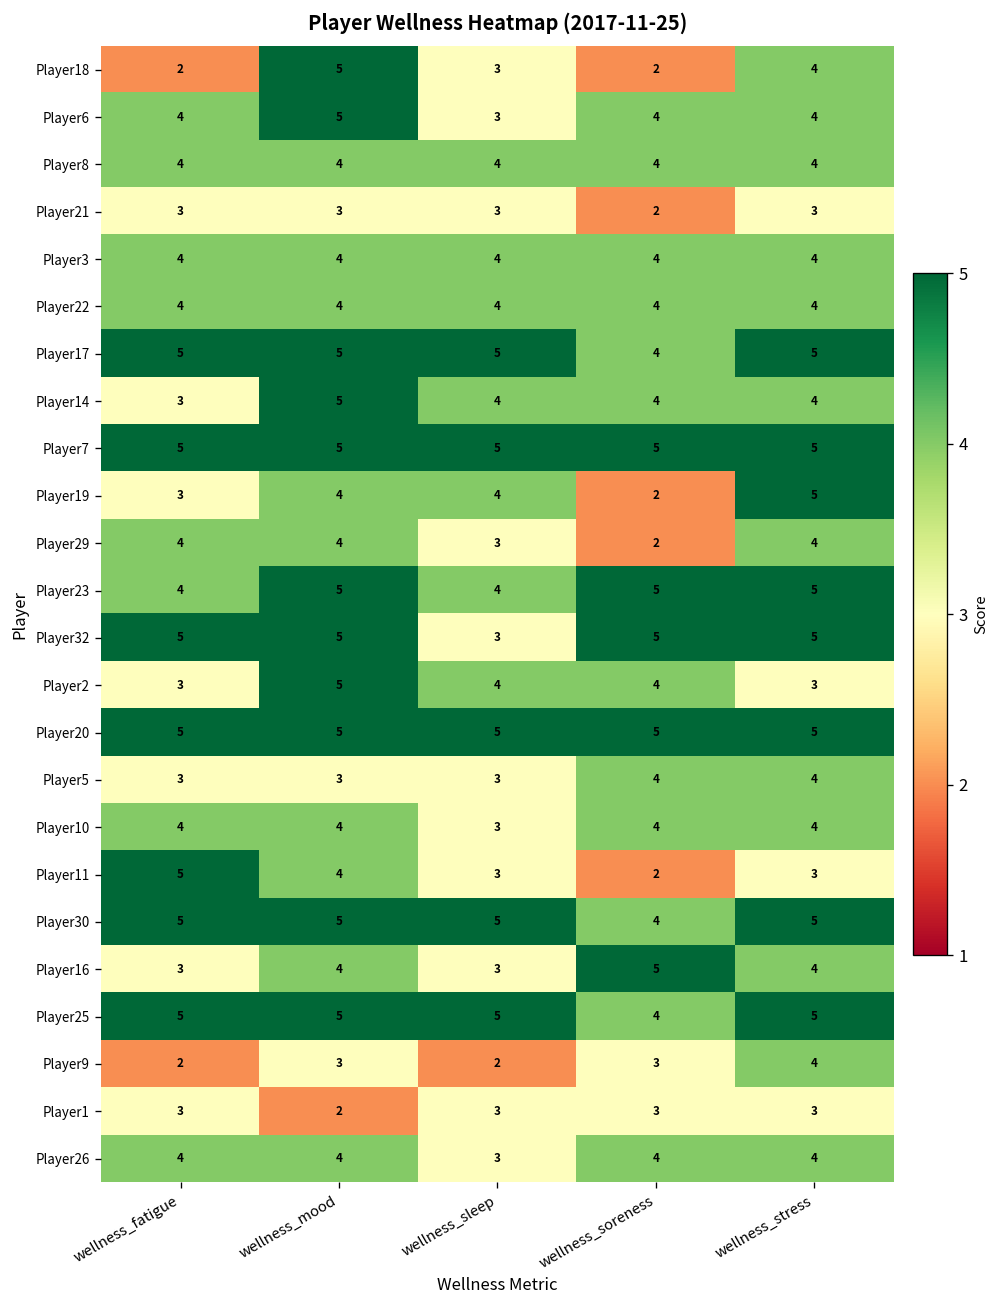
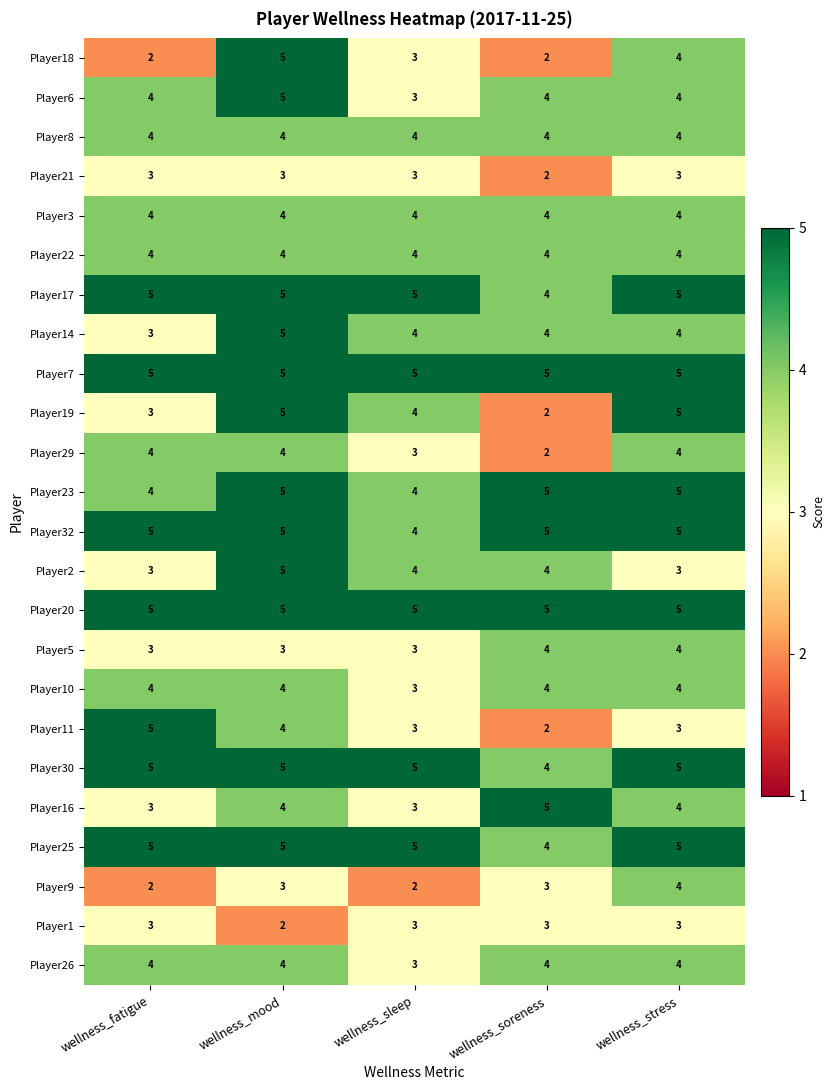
Player19, wellness_mood: 4 -> 5
Player32, wellness_sleep: 3 -> 4
